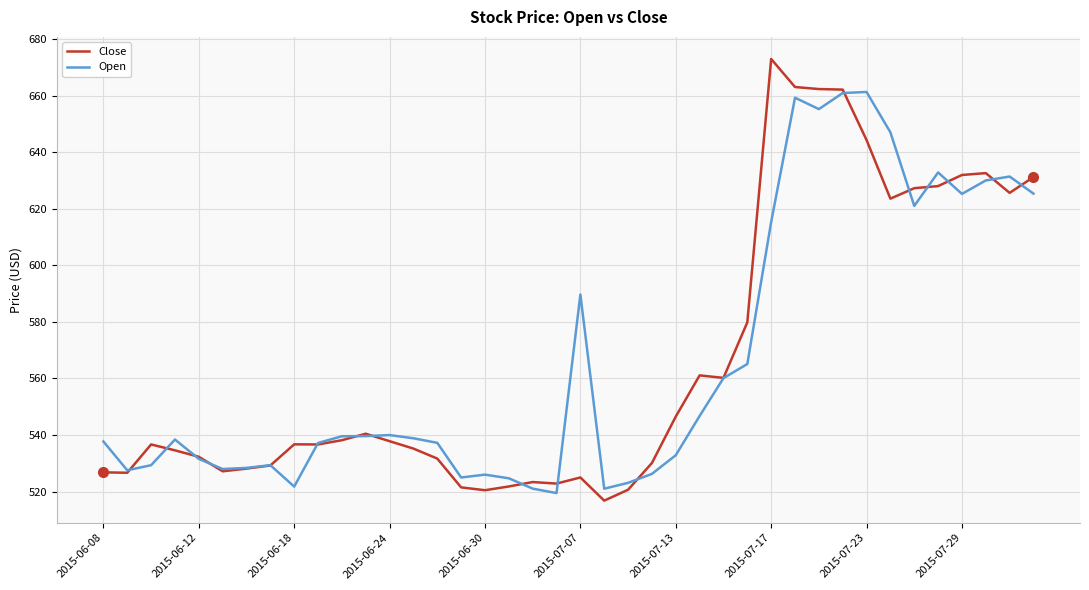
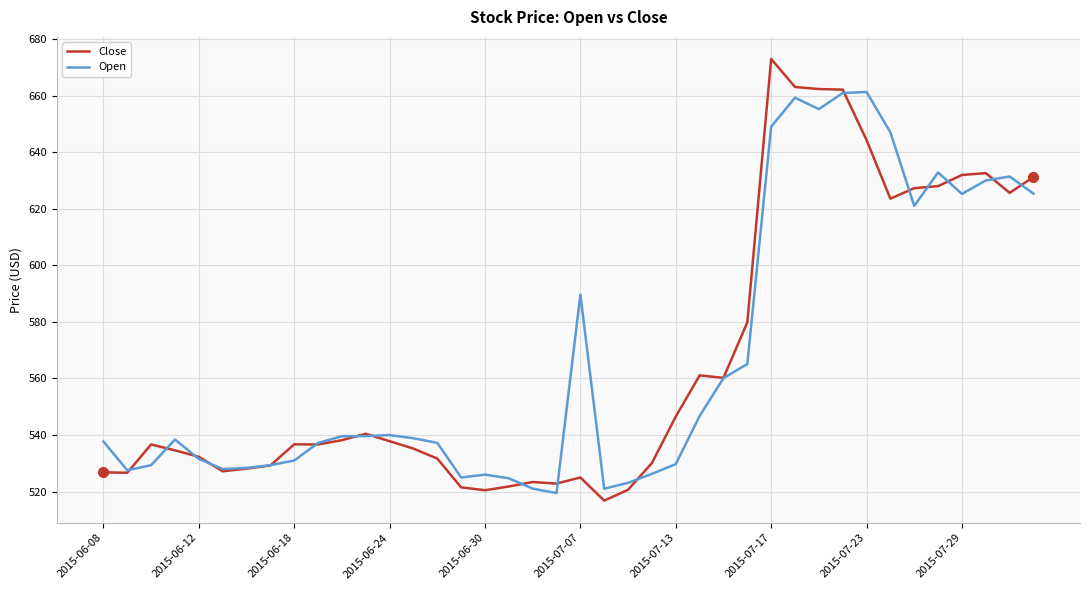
Open, 2015-06-18: 522 -> 531
Open, 2015-07-13: 533 -> 530
Open, 2015-07-17: 615 -> 649
